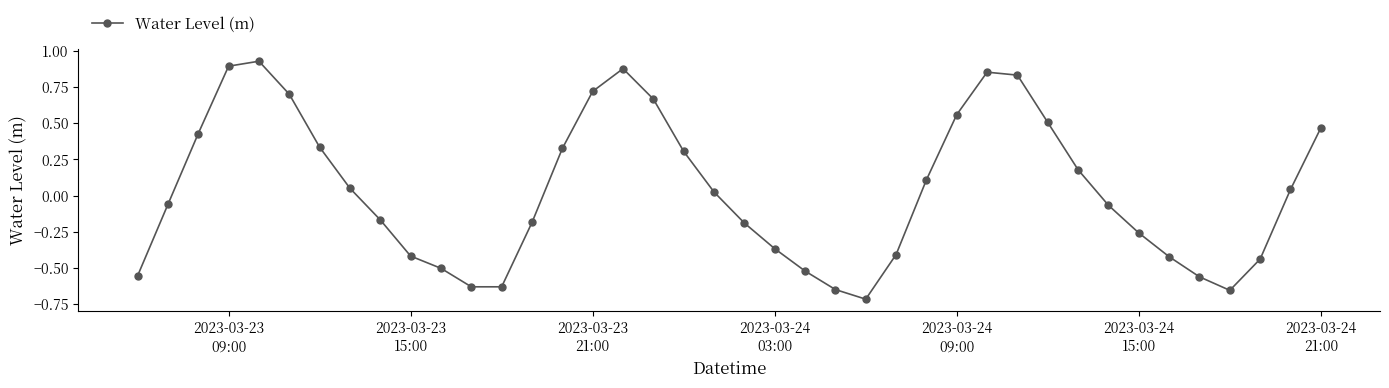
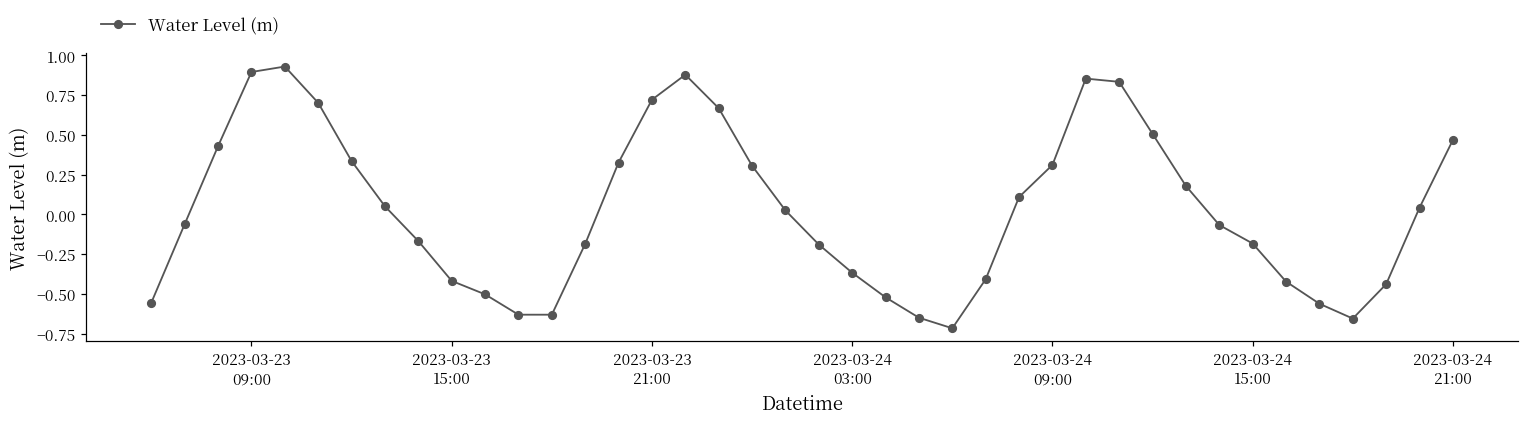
2023-03-24 09:00: 0.56 -> 0.31
2023-03-24 15:00: -0.26 -> -0.18
